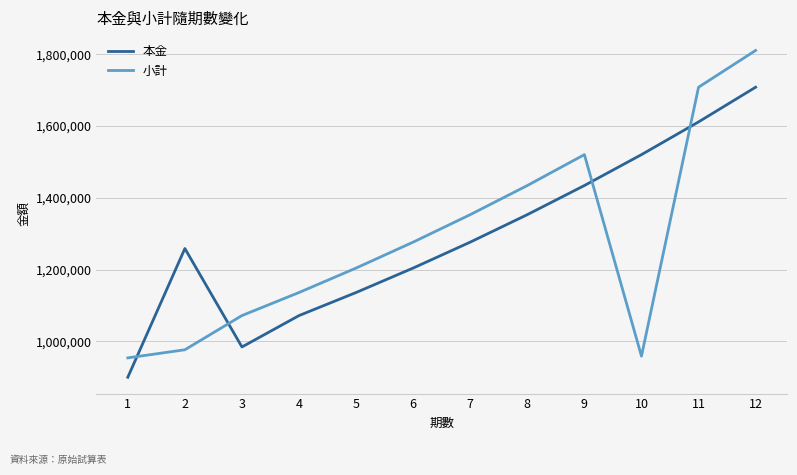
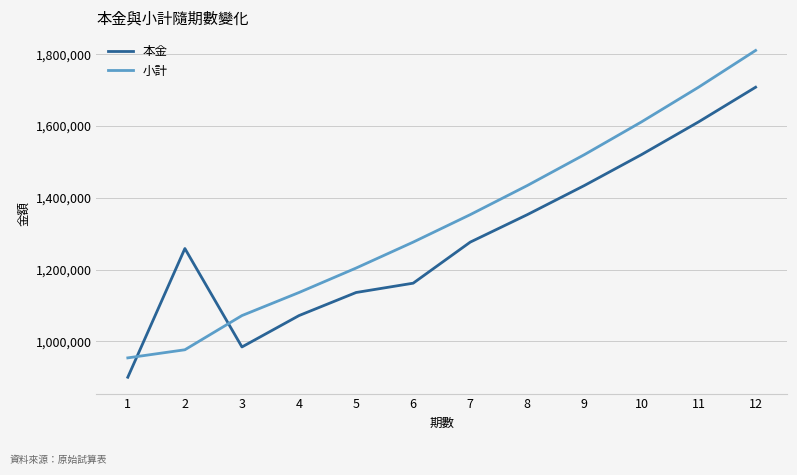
本金, 6: 1,200,000 -> 1,160,000
小計, 10: 960,000 -> 1,610,000
